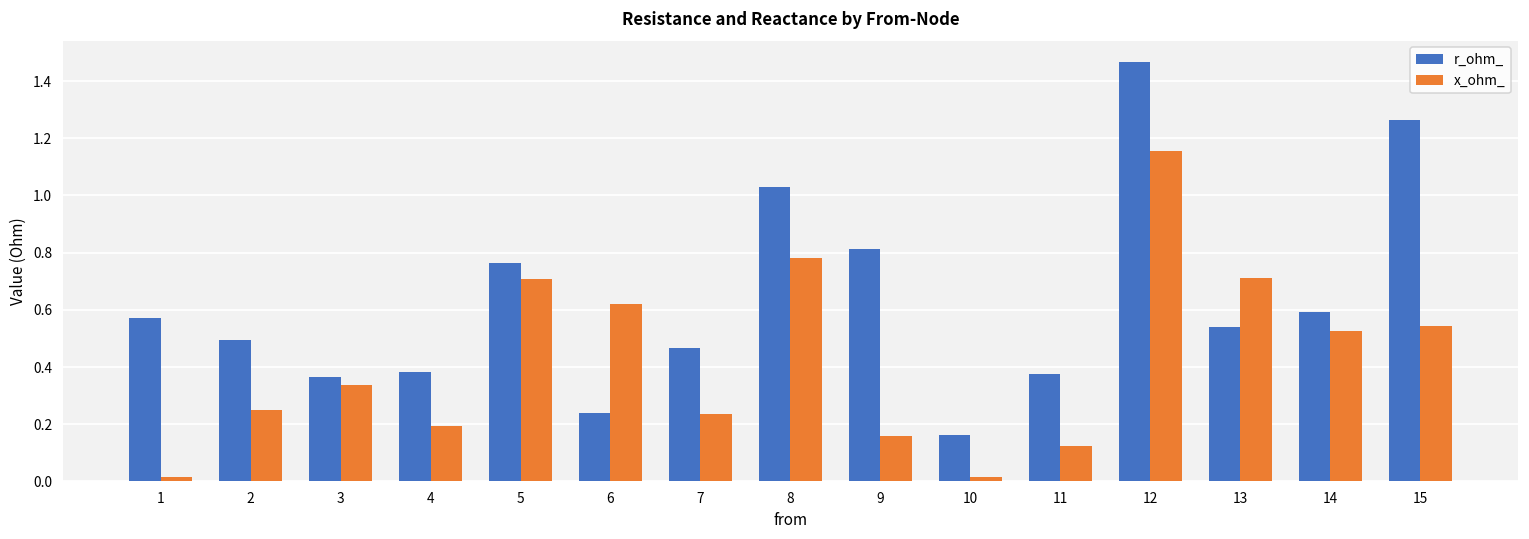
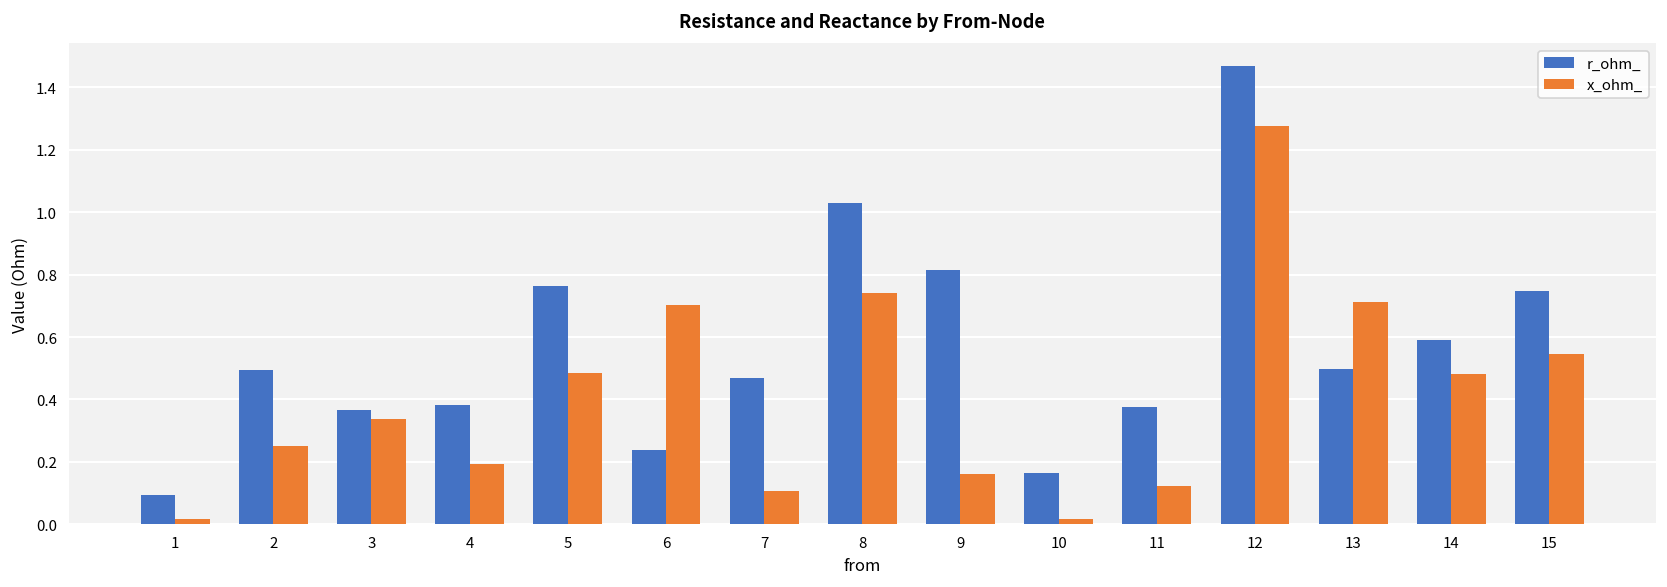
r_ohm_, 1: 0.57 -> 0.09
x_ohm_, 5: 0.71 -> 0.48
x_ohm_, 6: 0.62 -> 0.70
x_ohm_, 7: 0.24 -> 0.11
x_ohm_, 8: 0.78 -> 0.74
x_ohm_, 12: 1.16 -> 1.28
r_ohm_, 13: 0.54 -> 0.50
x_ohm_, 14: 0.53 -> 0.48
r_ohm_, 15: 1.26 -> 0.75
